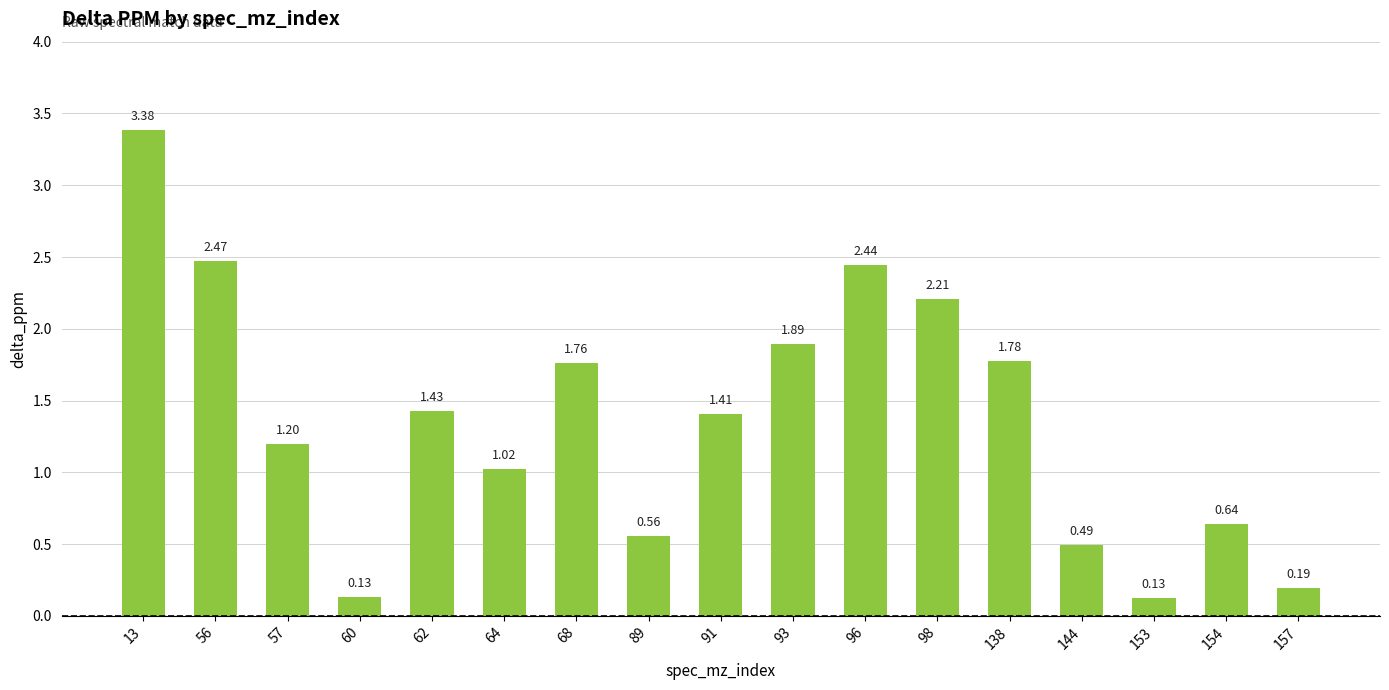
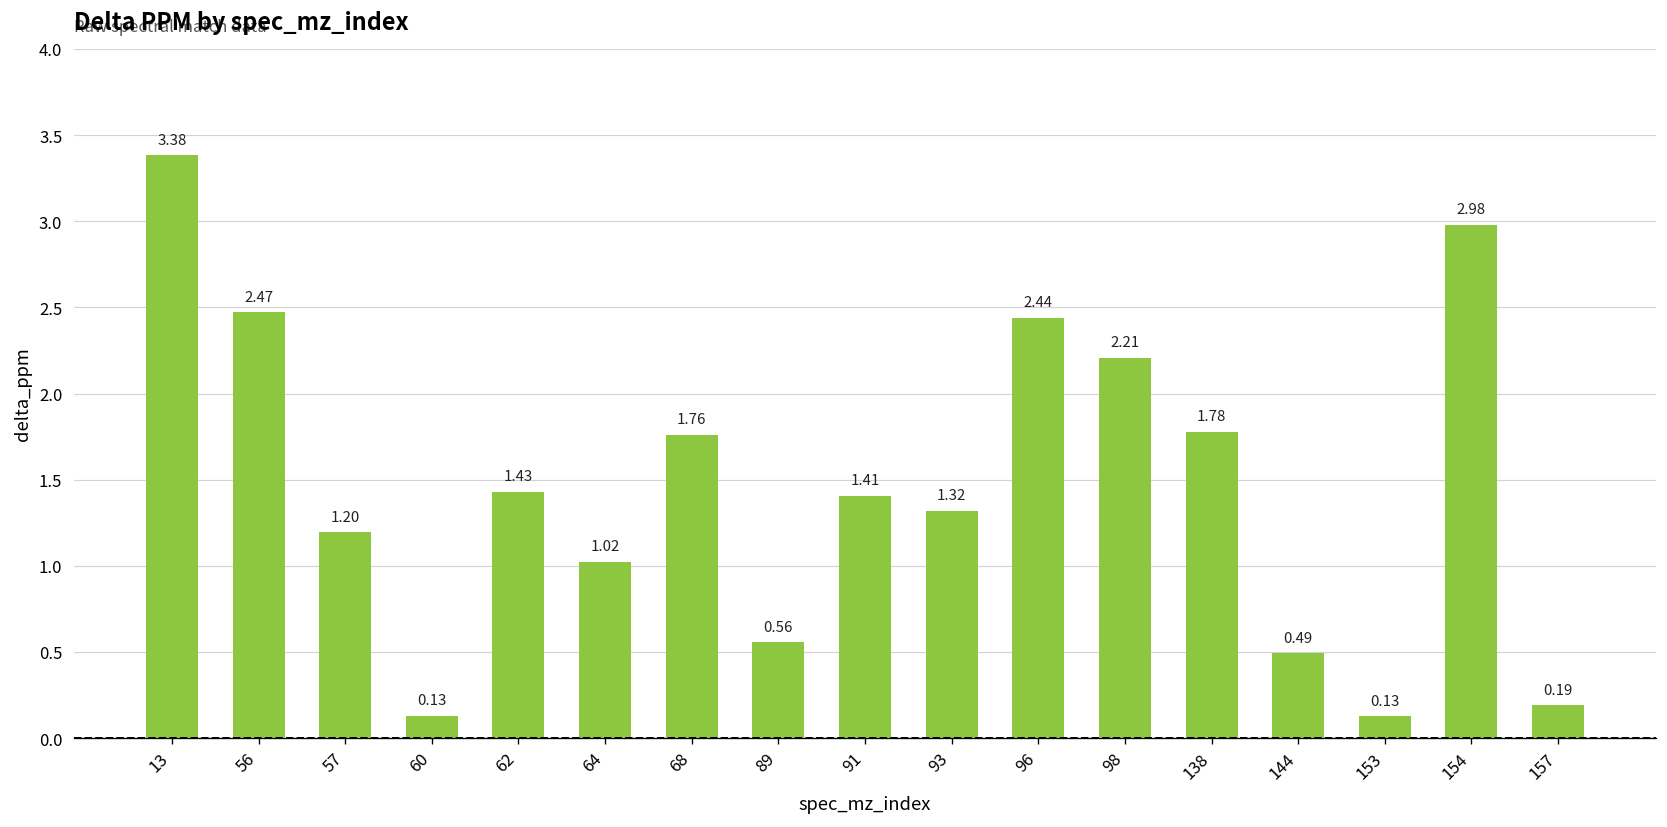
93: 1.89 -> 1.32
154: 0.64 -> 2.98
